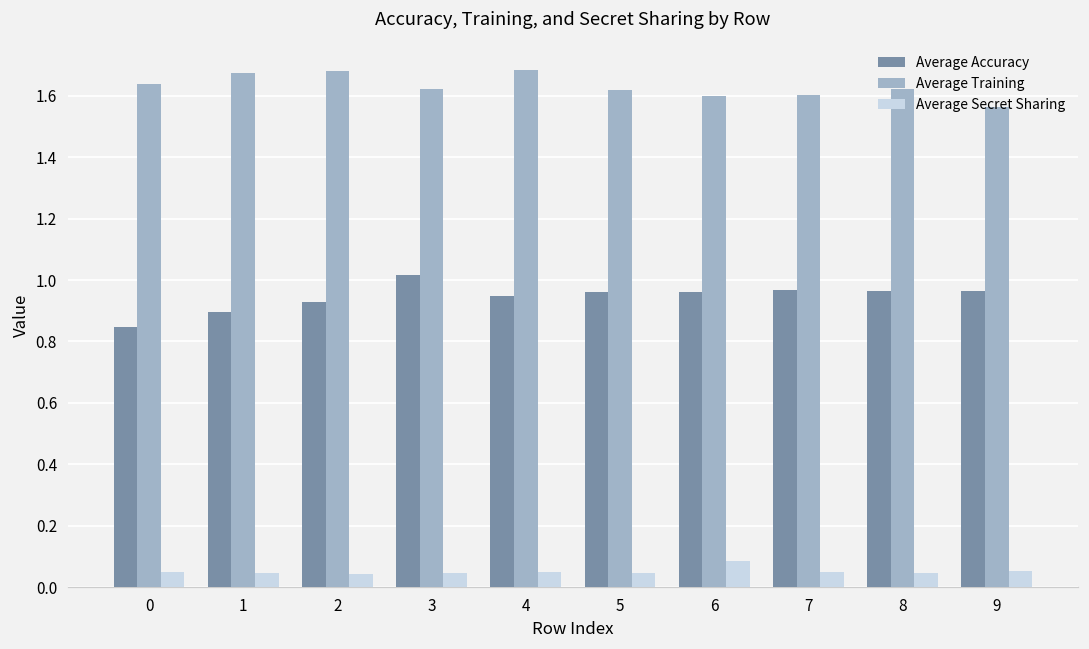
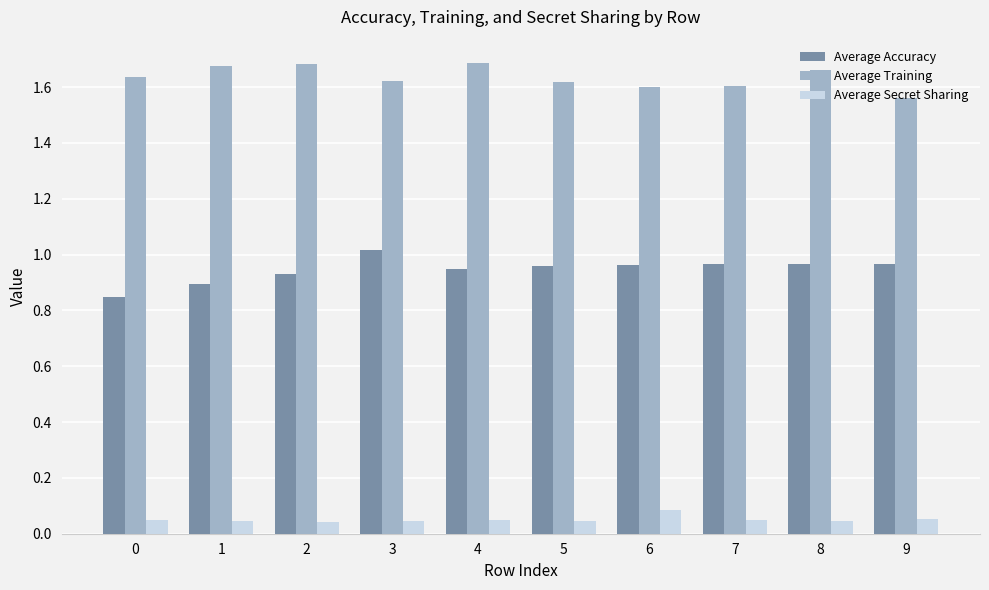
Average Training, 8: 1.62 -> 1.66
